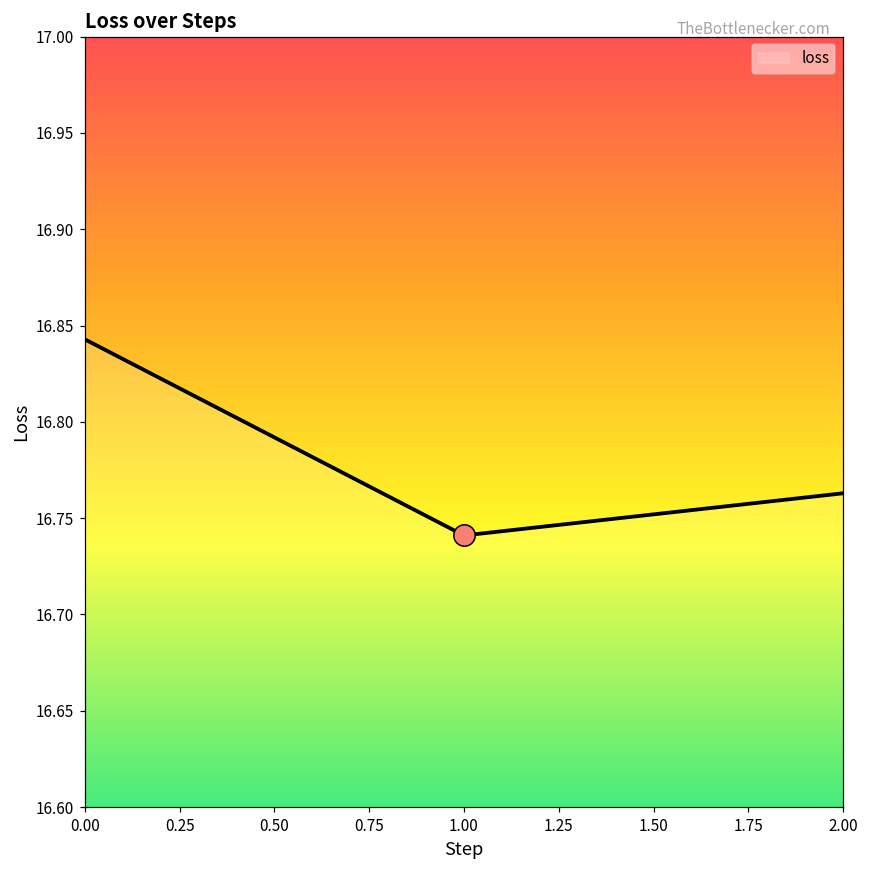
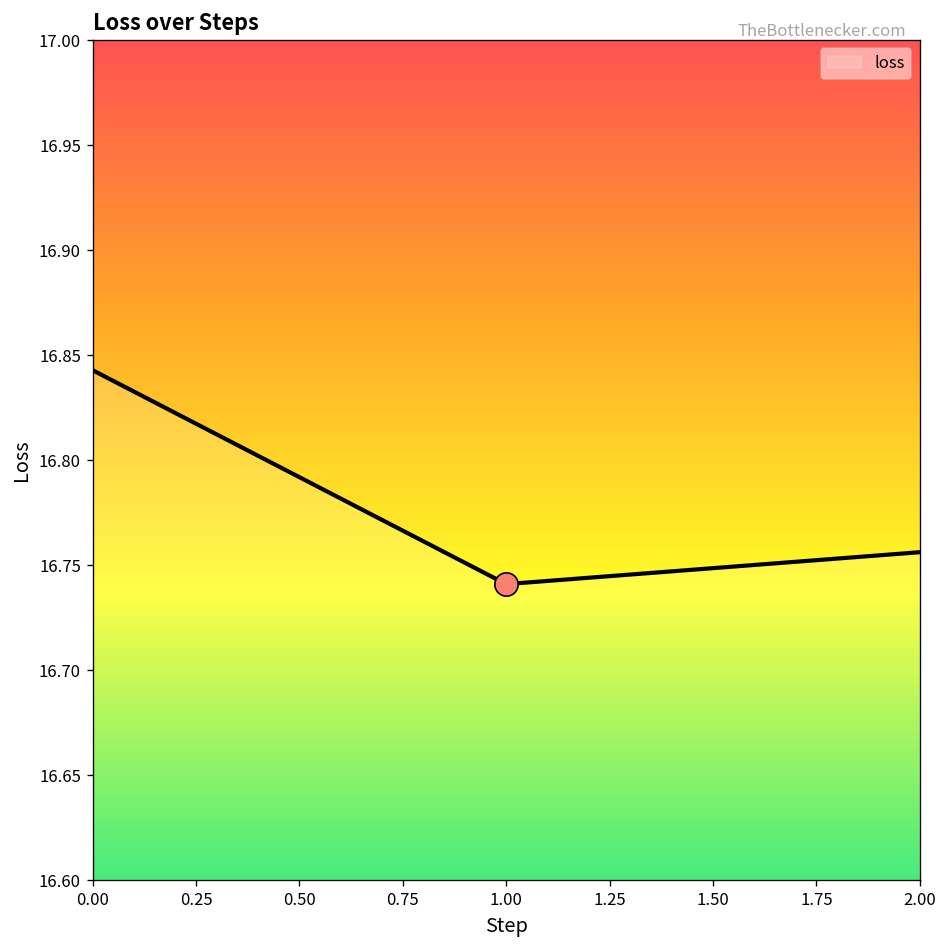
loss, 2.00: 16.763 -> 16.756
